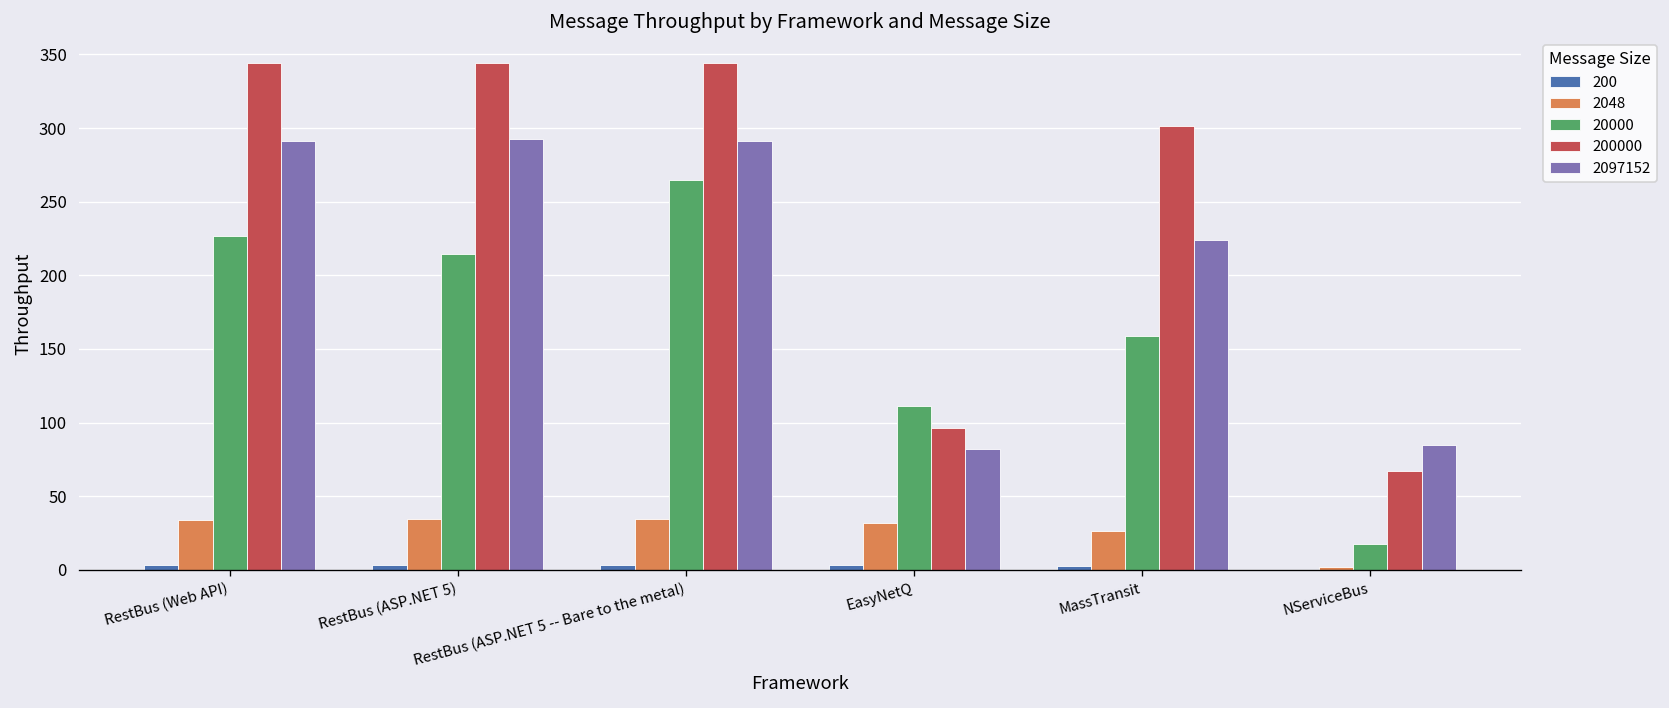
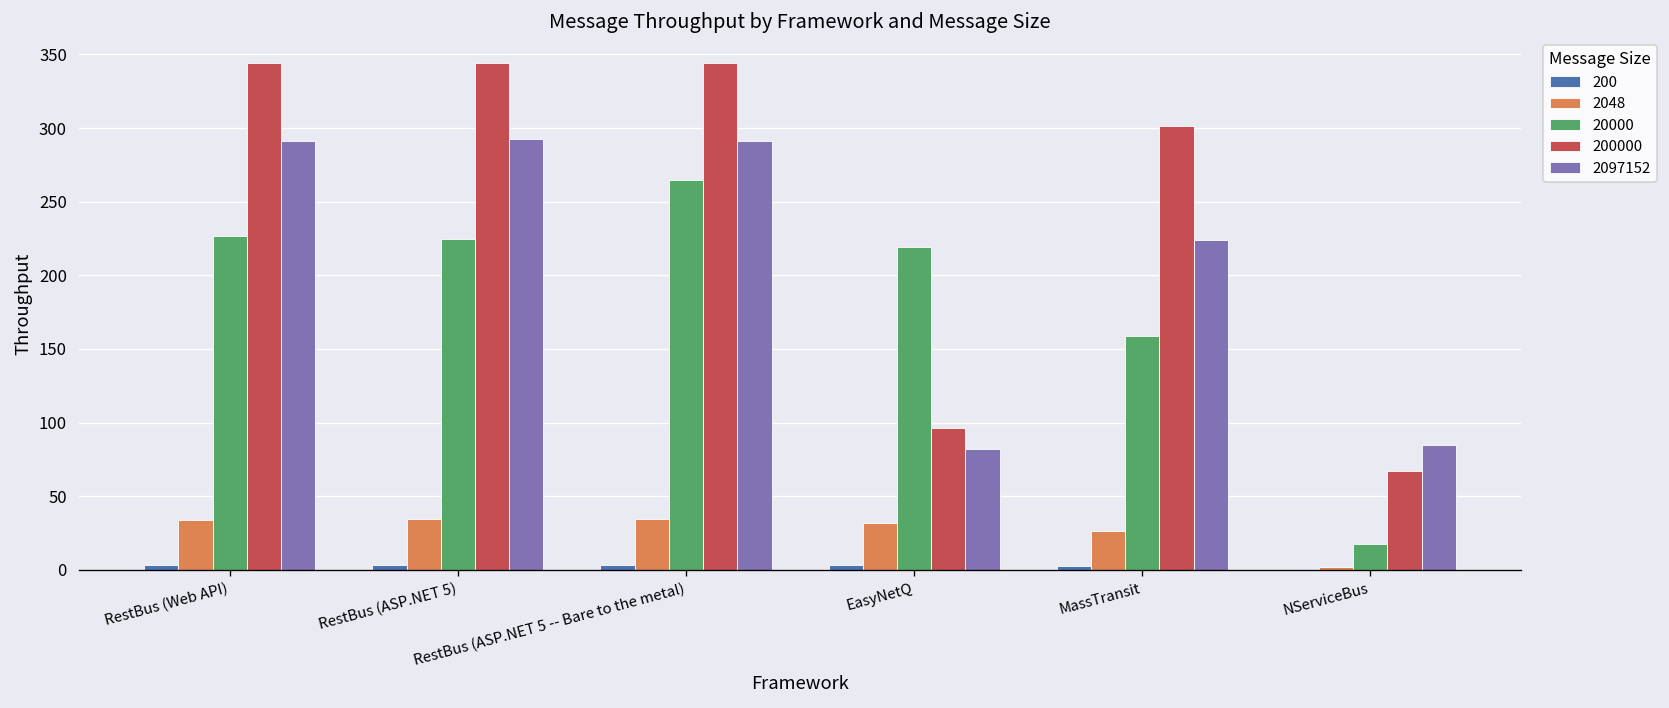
20000, RestBus (ASP.NET 5): 214 -> 225
20000, EasyNetQ: 111 -> 219
